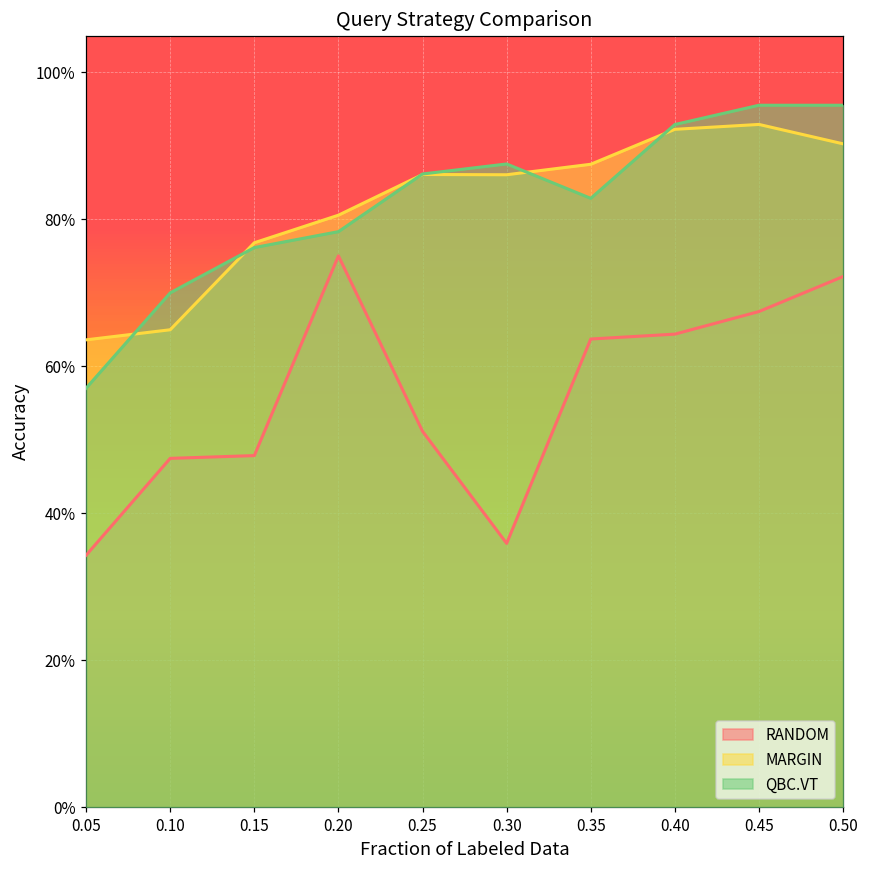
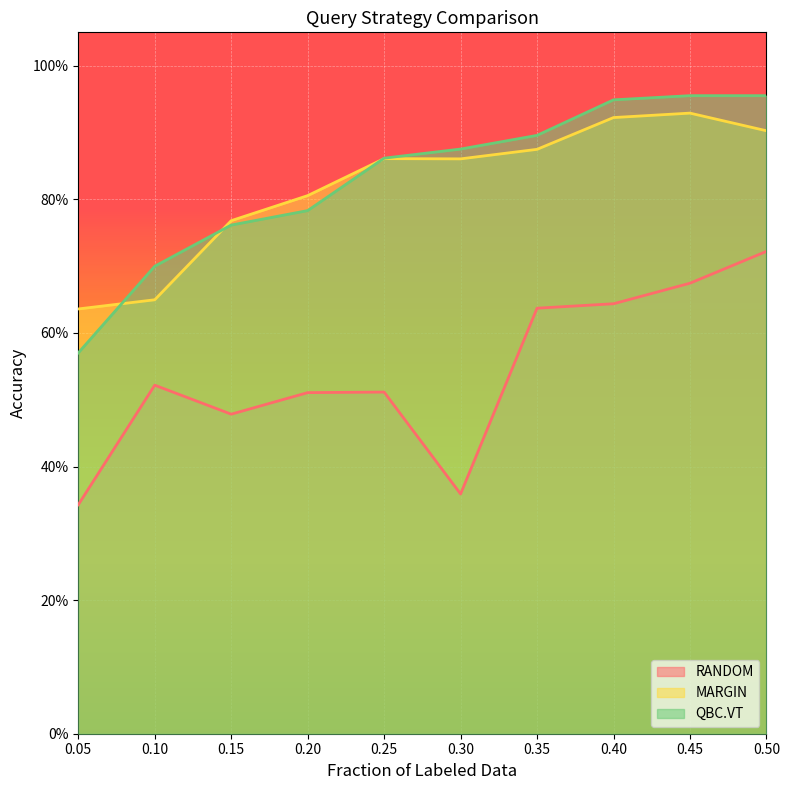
RANDOM, 0.10: 47% -> 52%
RANDOM, 0.20: 75% -> 51%
QBC.VT, 0.35: 83% -> 90%
QBC.VT, 0.40: 93% -> 95%
